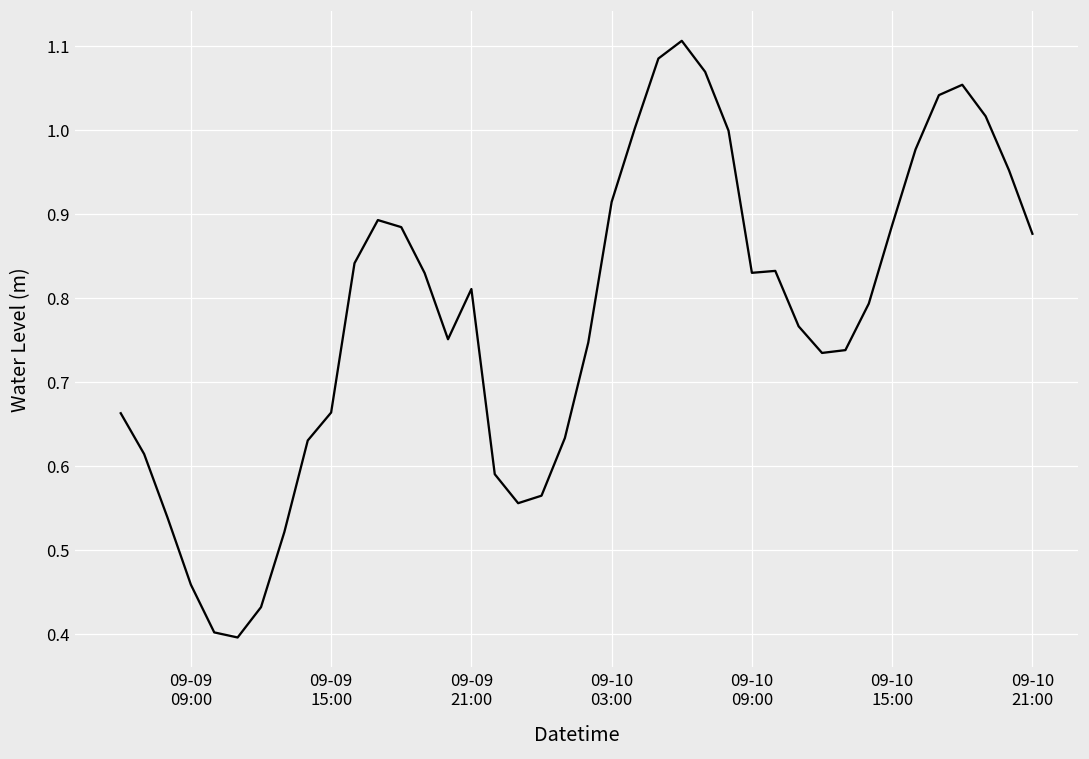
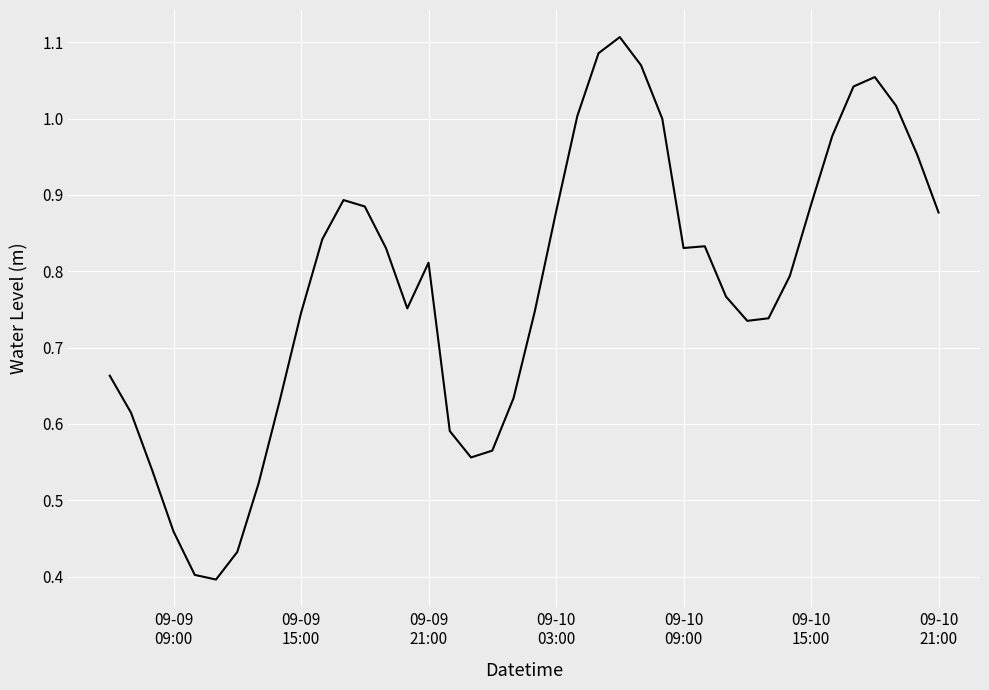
09-09 15:00: 0.66 -> 0.75
09-10 03:00: 0.91 -> 0.88
